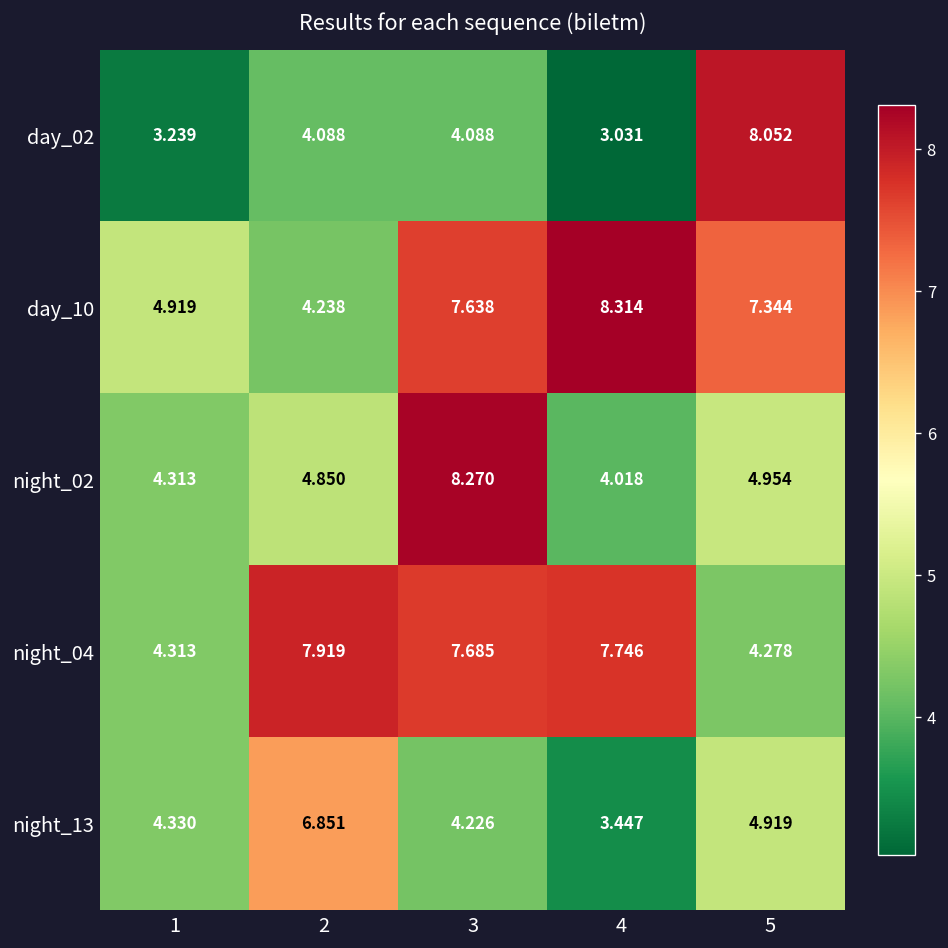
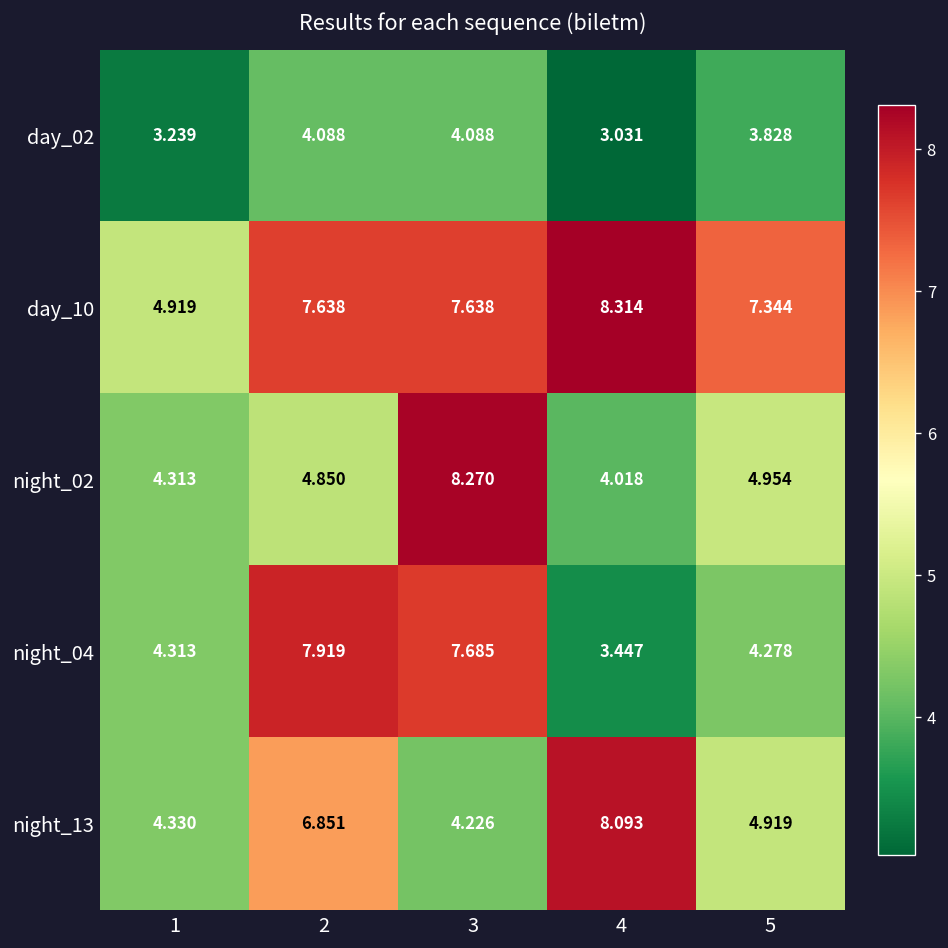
day_02, 5: 8.052 -> 3.828
day_10, 2: 4.238 -> 7.638
night_04, 4: 7.746 -> 3.447
night_13, 4: 3.447 -> 8.093
